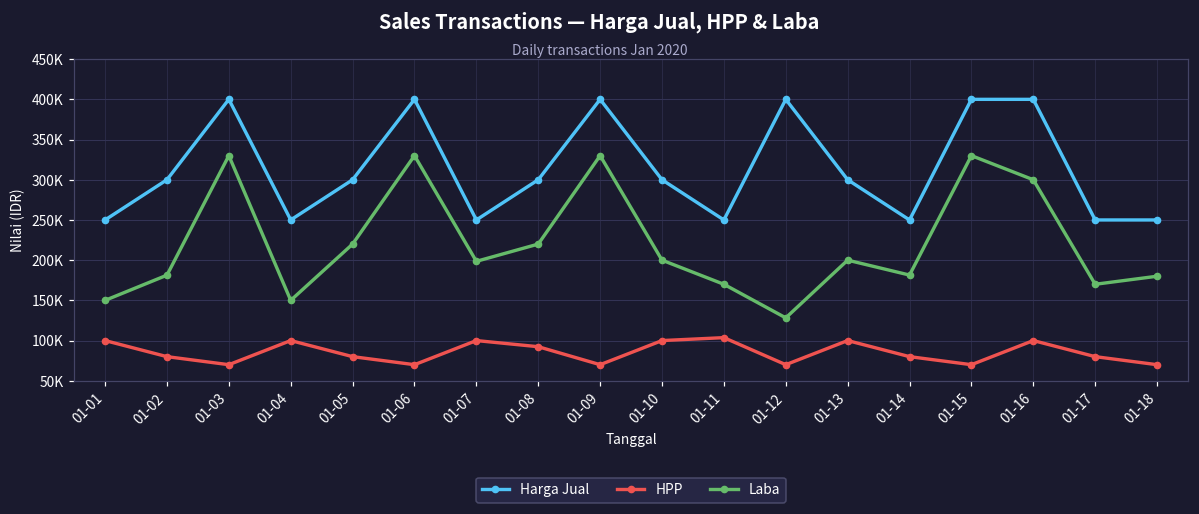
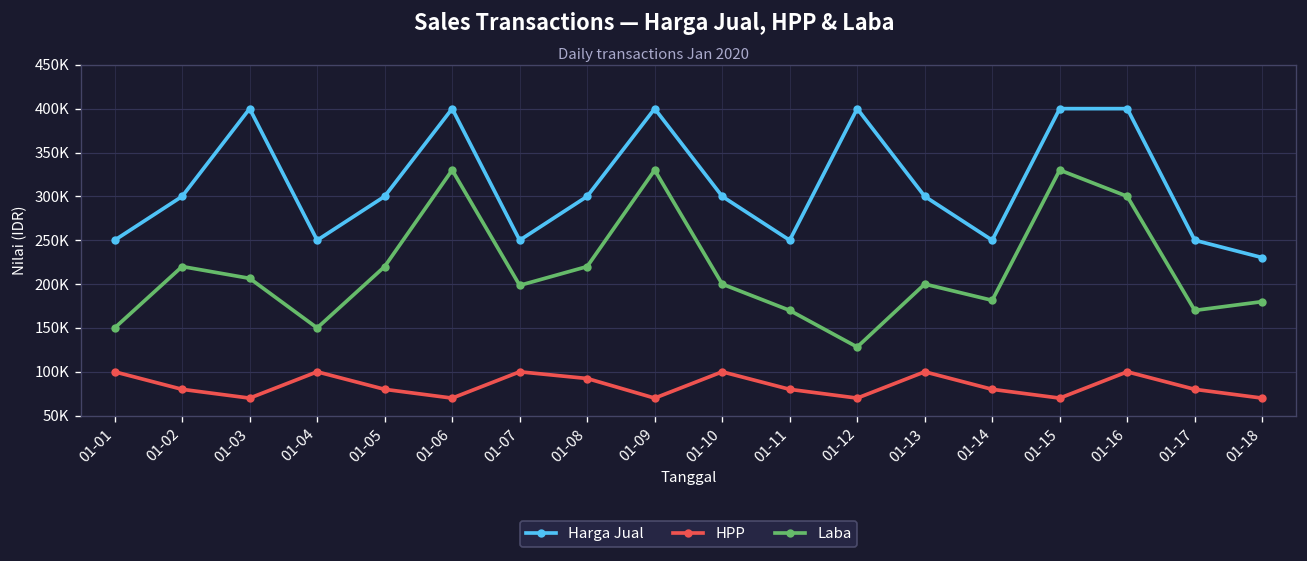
Laba, 01-02: 180000 -> 220000
Laba, 01-03: 330000 -> 210000
HPP, 01-11: 100000 -> 80000
Harga Jual, 01-18: 250000 -> 230000
